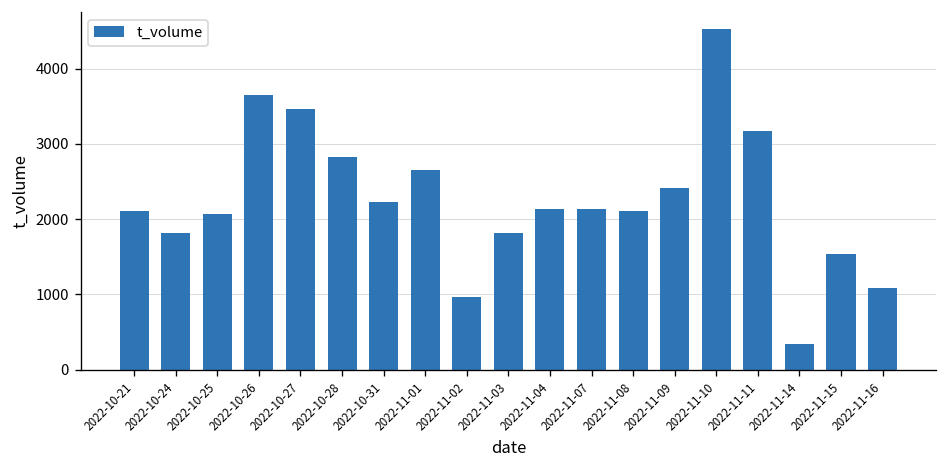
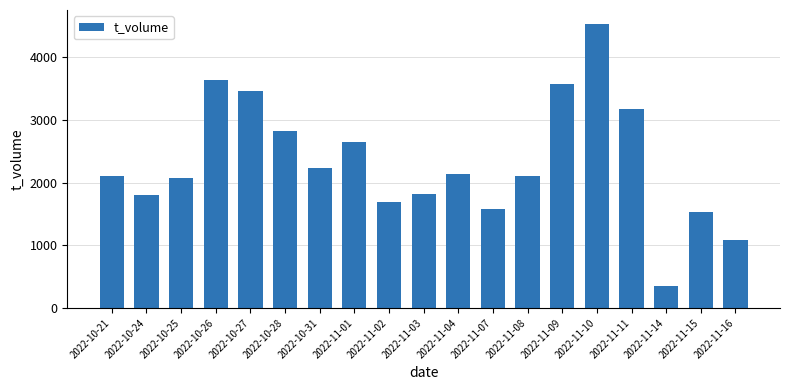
2022-11-02: 1000 -> 1700
2022-11-07: 2100 -> 1600
2022-11-09: 2400 -> 3600
